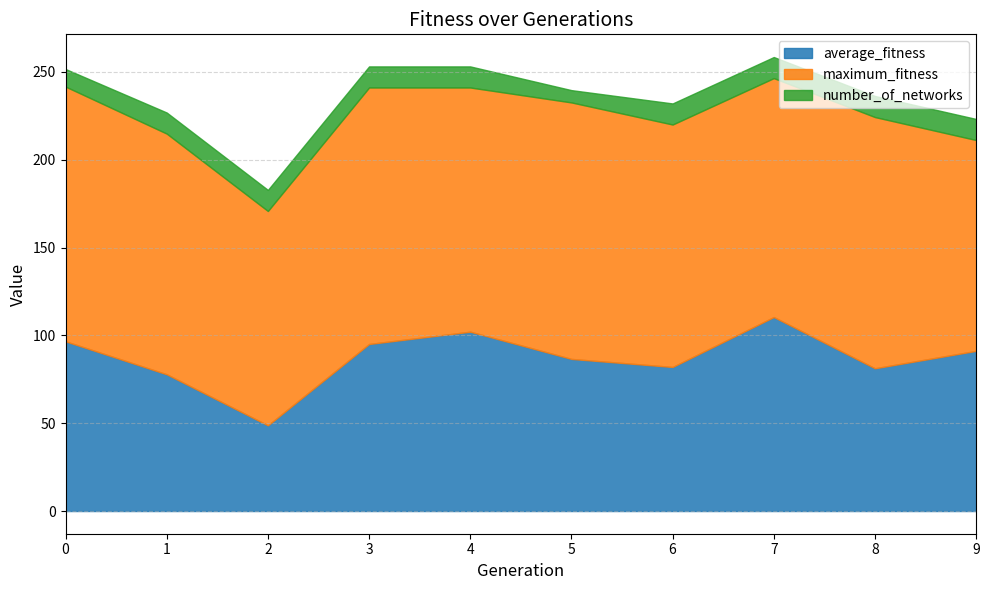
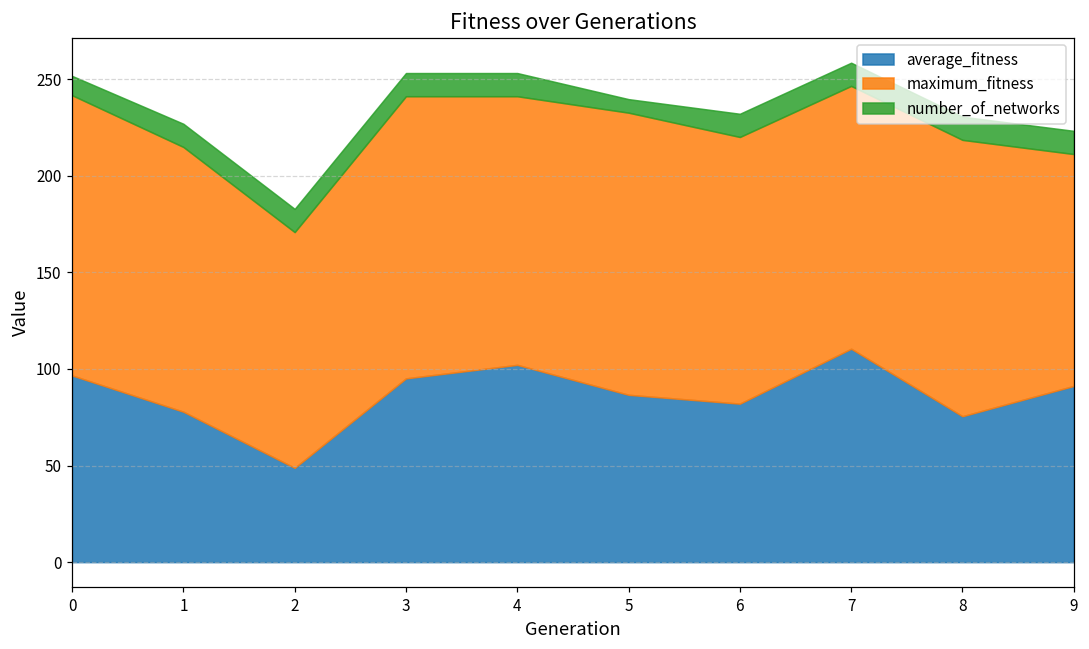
average_fitness, 8: 81 -> 76
